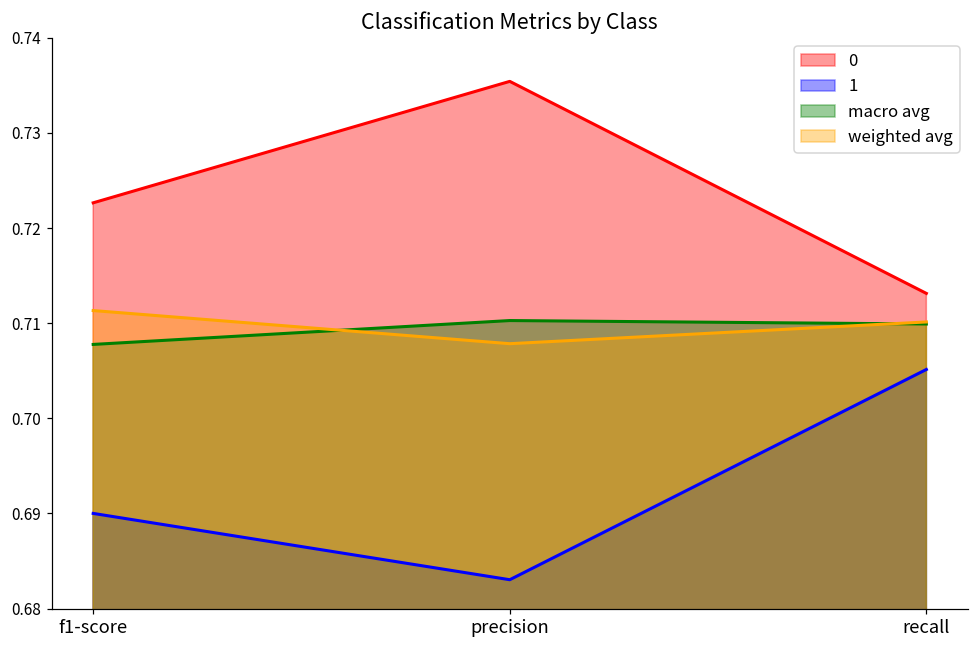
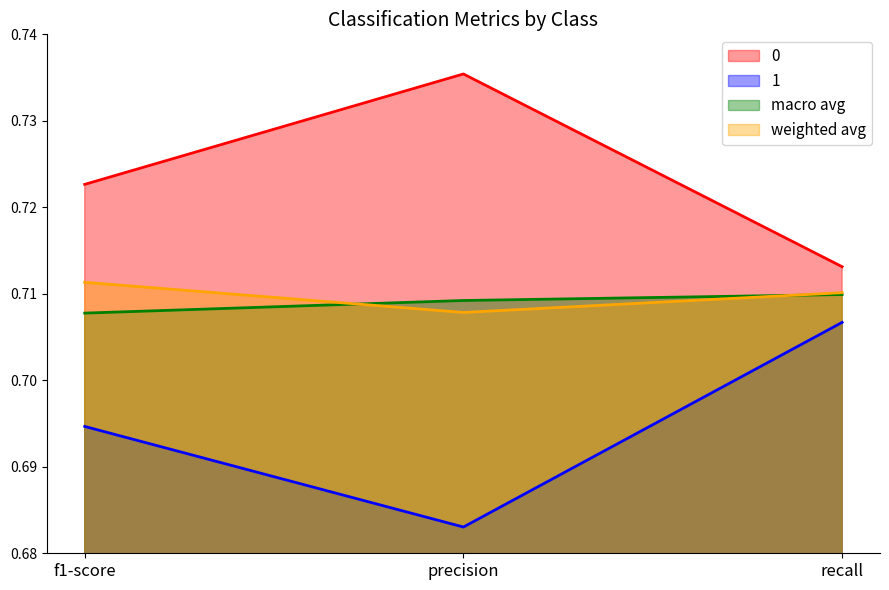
1, f1-score: 0.690 -> 0.695
macro avg, precision: 0.710 -> 0.709
1, recall: 0.705 -> 0.707
